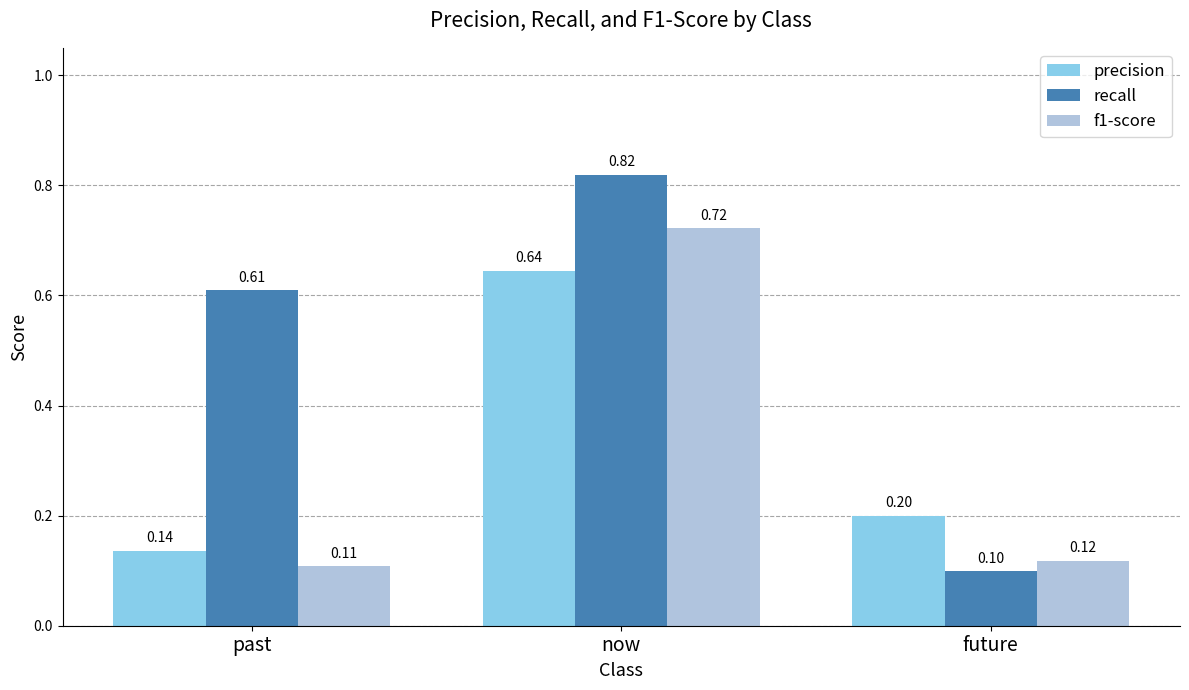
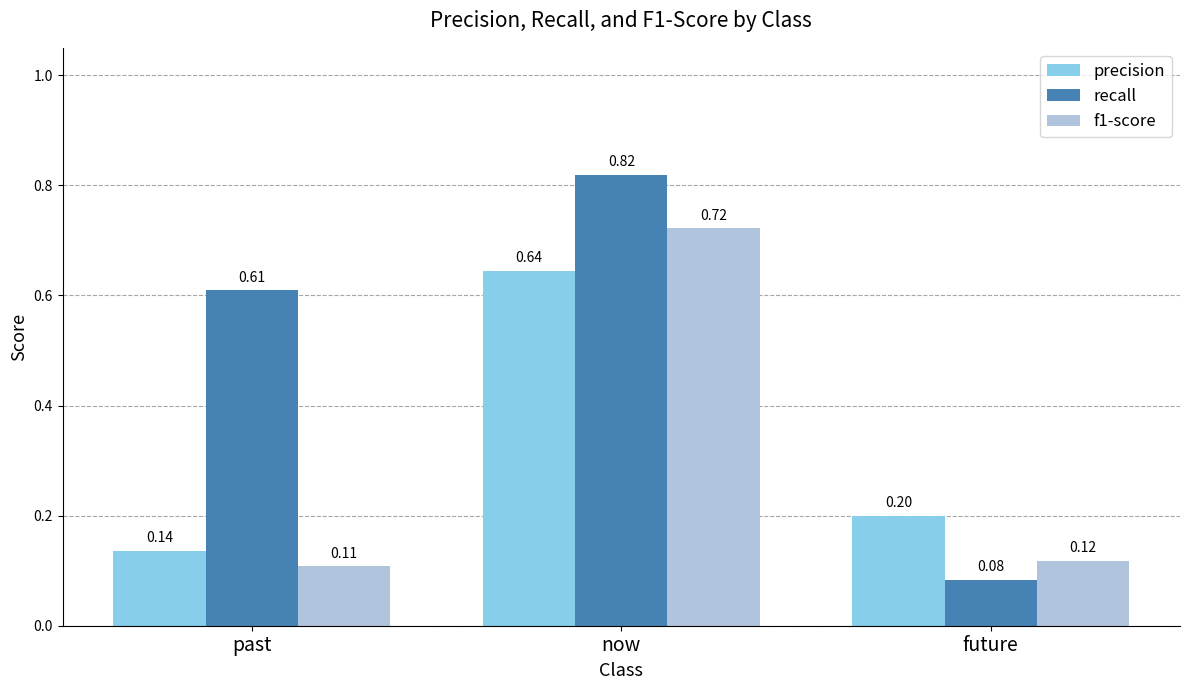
recall, future: 0.10 -> 0.08
